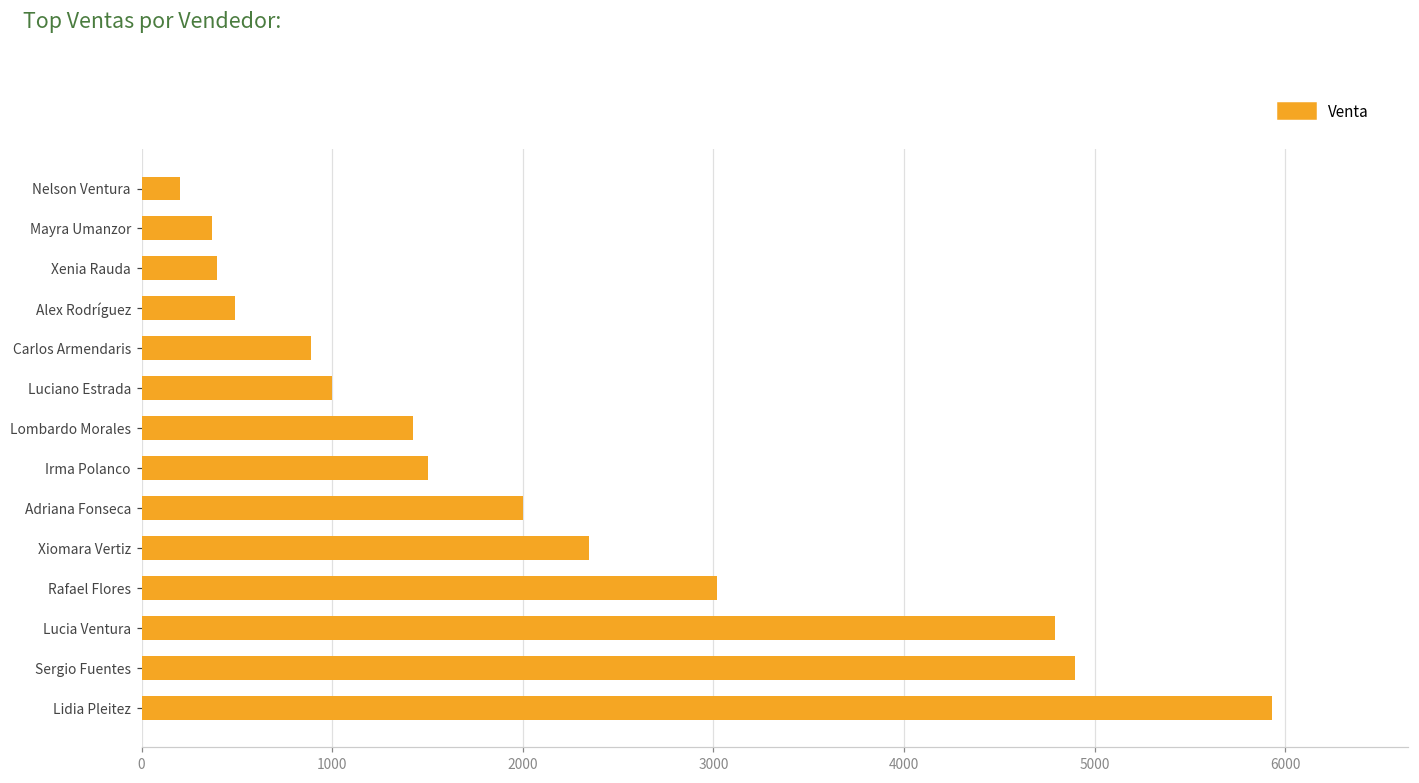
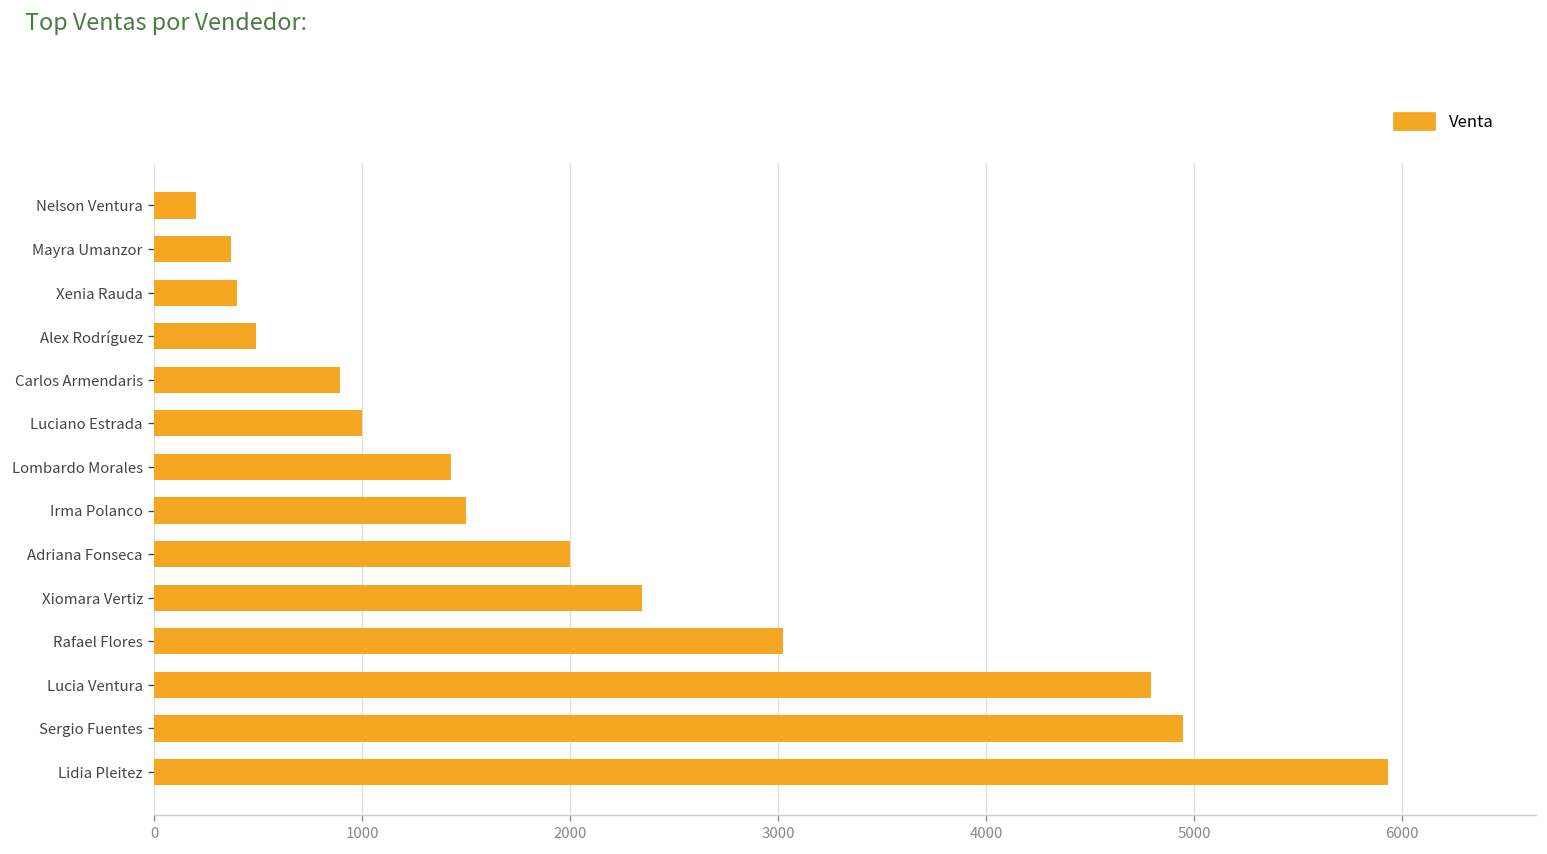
Sergio Fuentes: 4900 -> 4950
